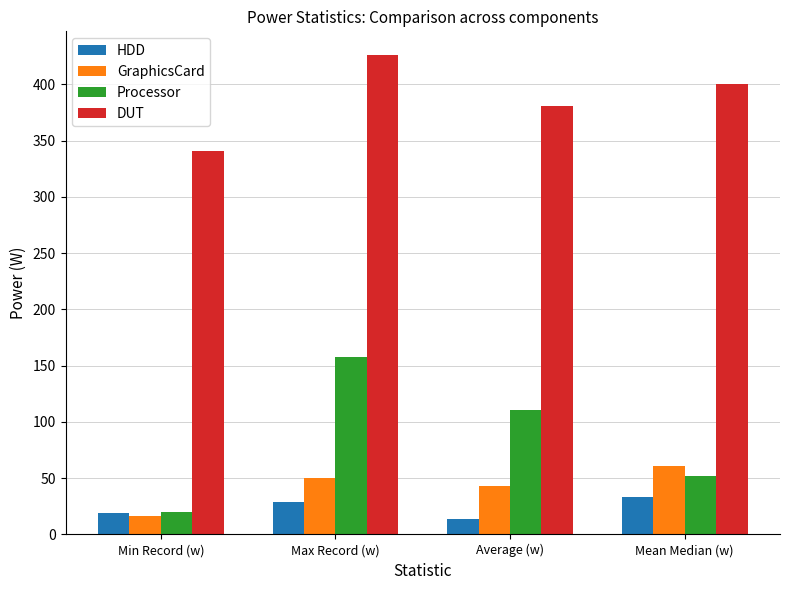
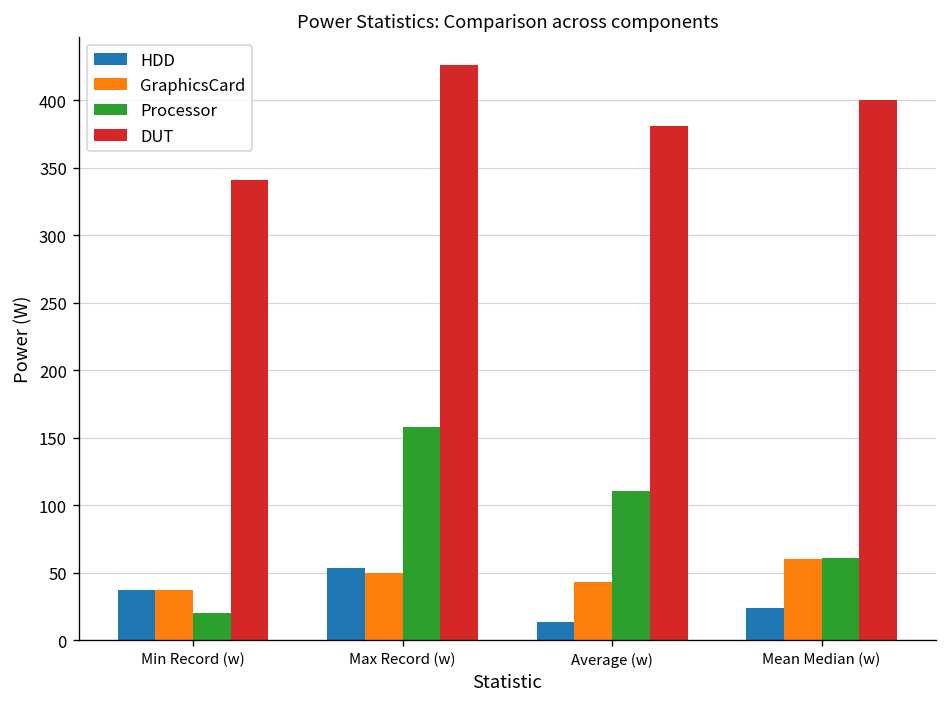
HDD, Min Record (w): 19 -> 37
GraphicsCard, Min Record (w): 16 -> 37
HDD, Max Record (w): 28 -> 53
HDD, Mean Median (w): 33 -> 24
Processor, Mean Median (w): 52 -> 61
